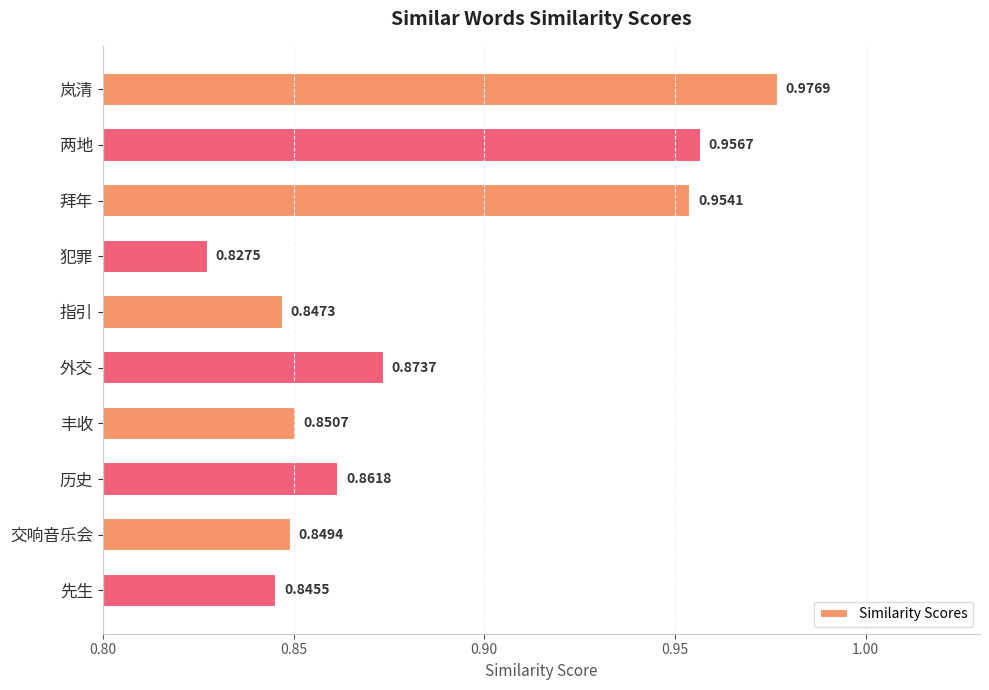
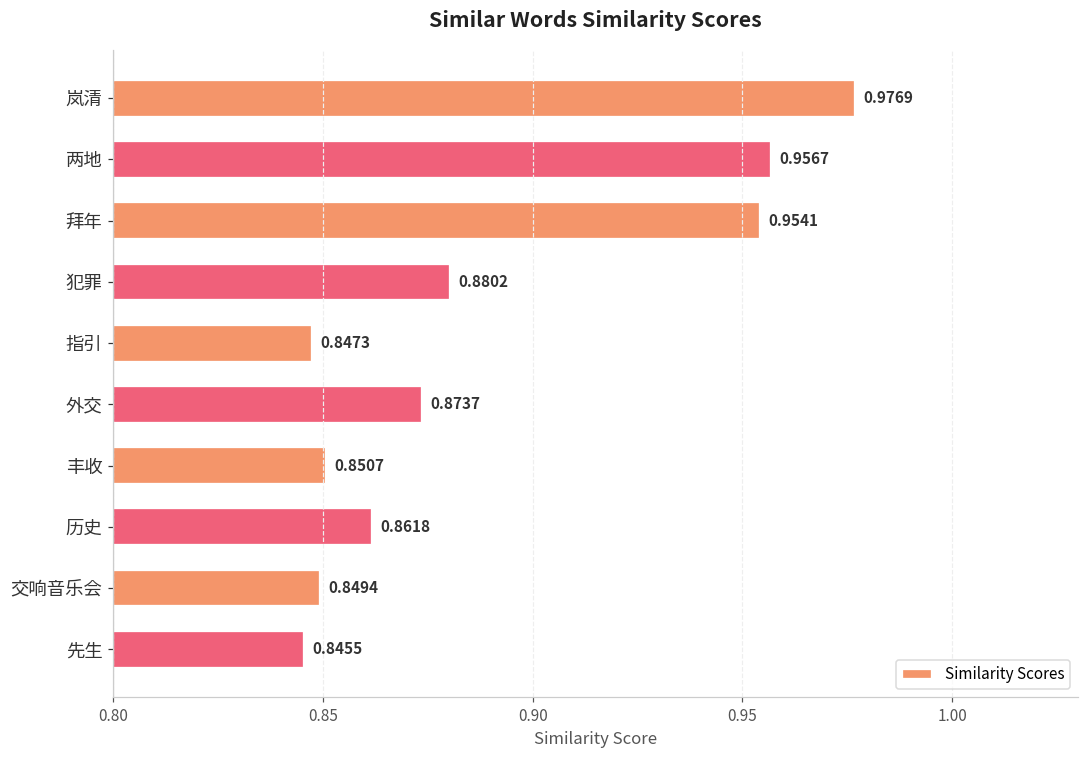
犯罪: 0.8275 -> 0.8802
